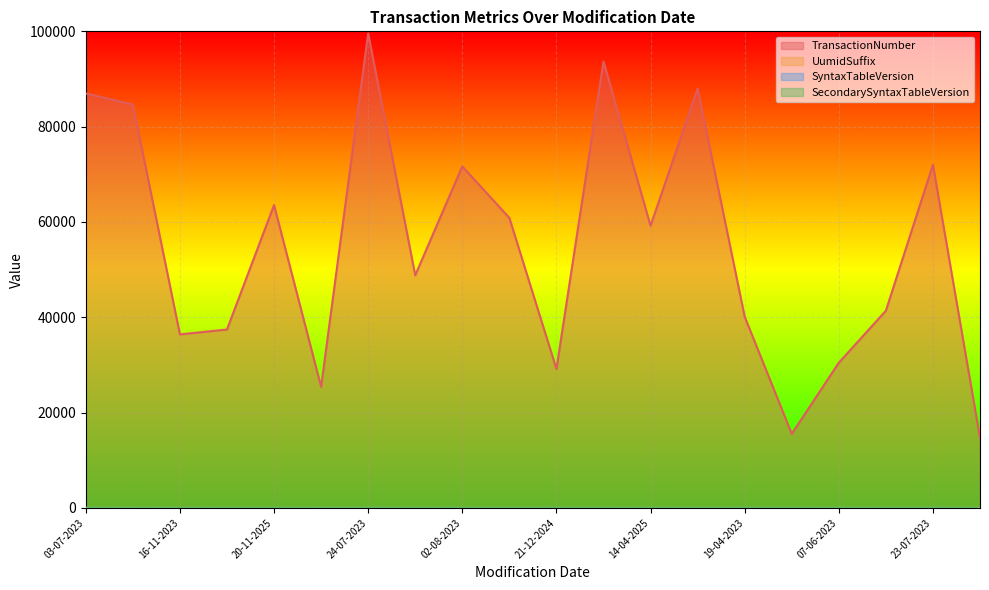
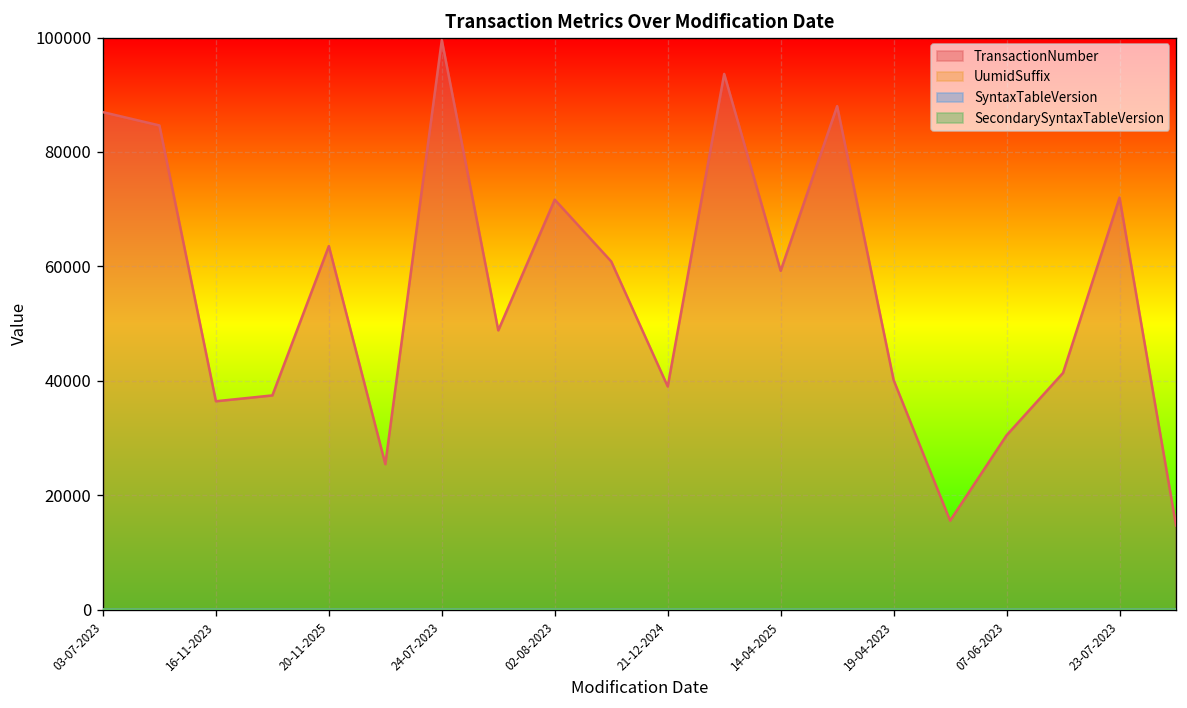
TransactionNumber, 21-12-2024: 29000 -> 39000
